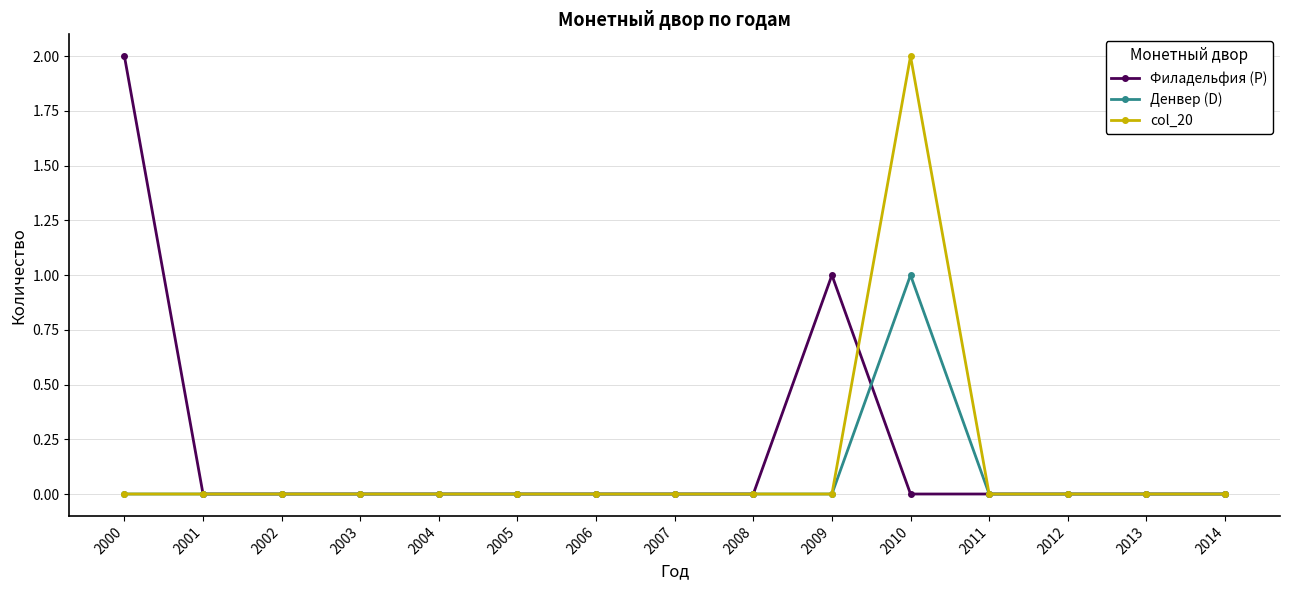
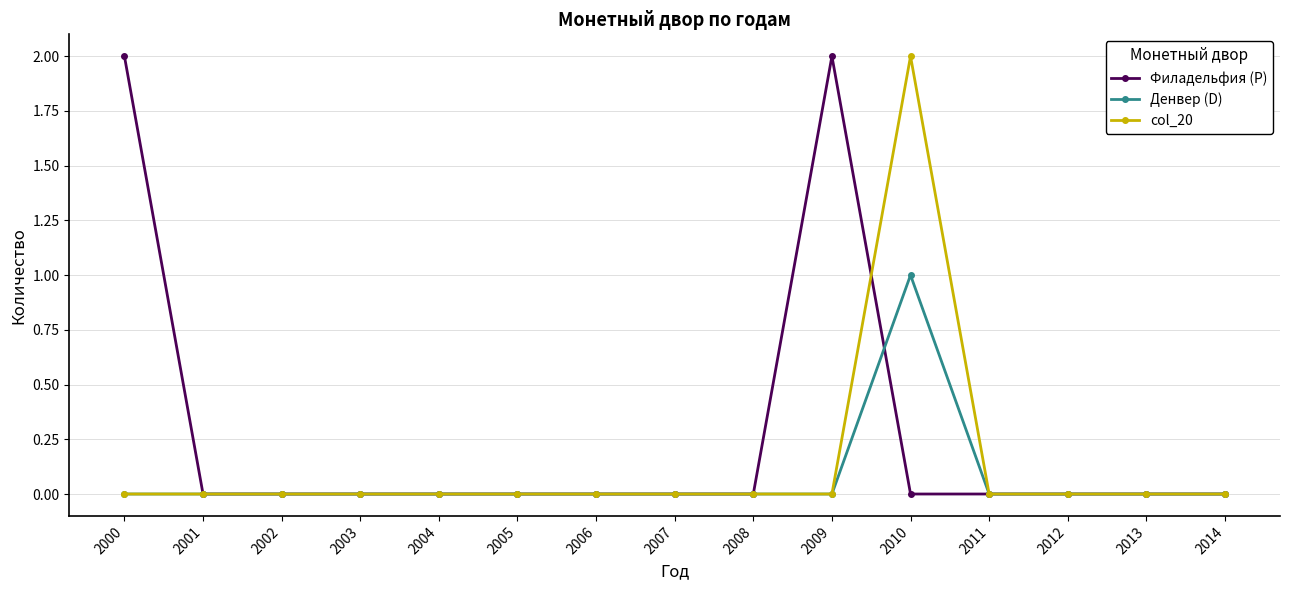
Филадельфия (P), 2009: 1 -> 2
